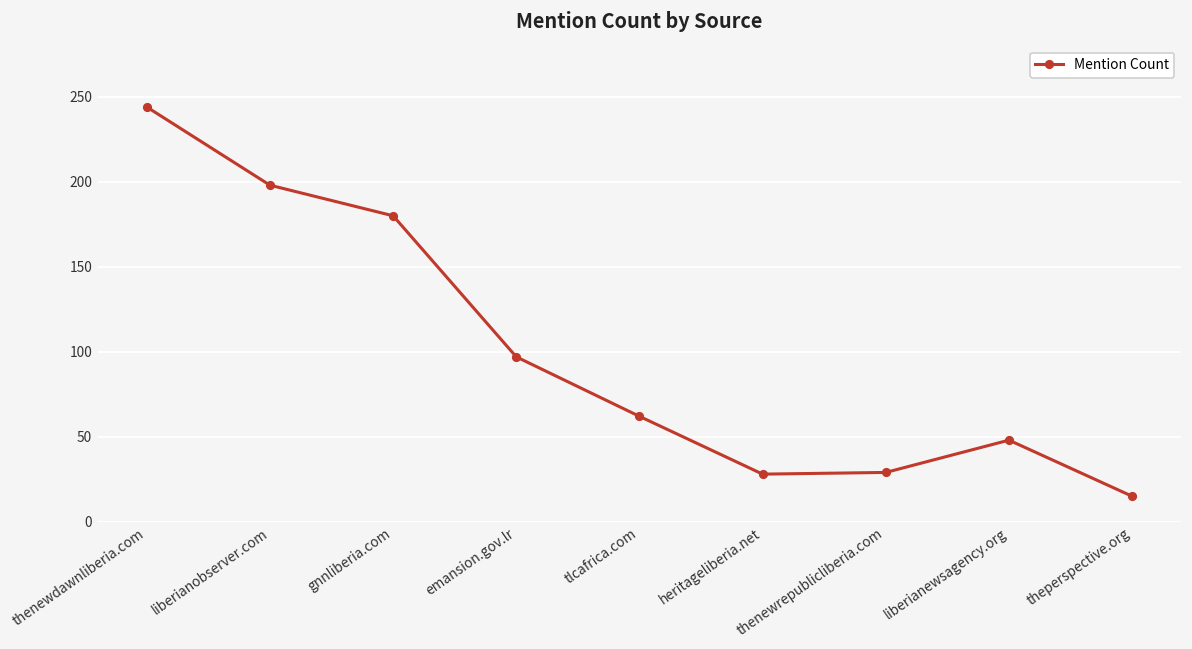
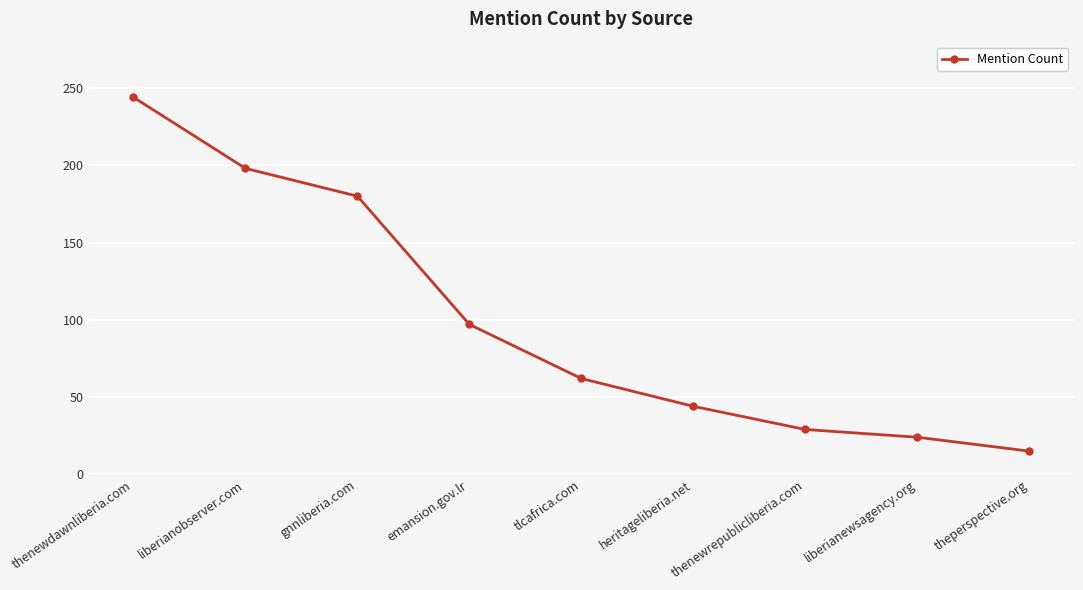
heritageliberia.net: 28 -> 44
liberianewsagency.org: 48 -> 24
